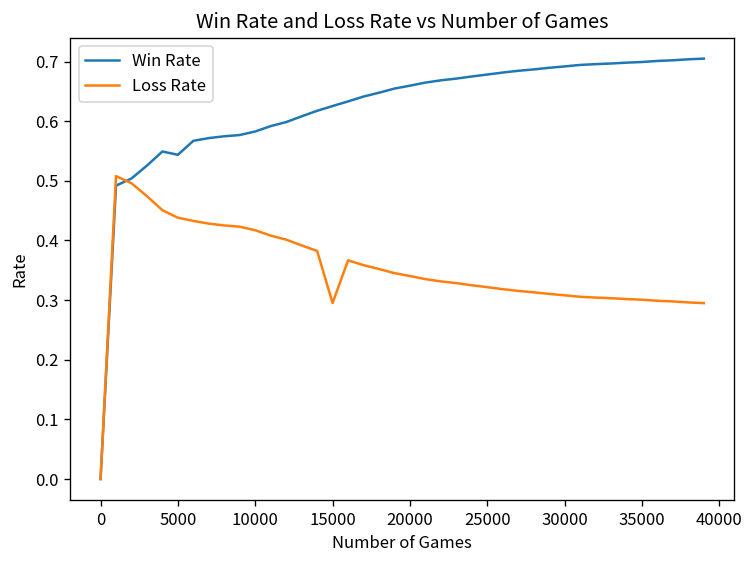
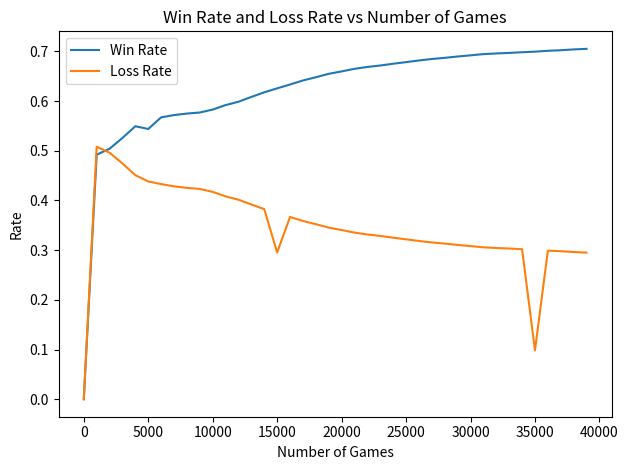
Loss Rate, 35000: 0.30 -> 0.10
